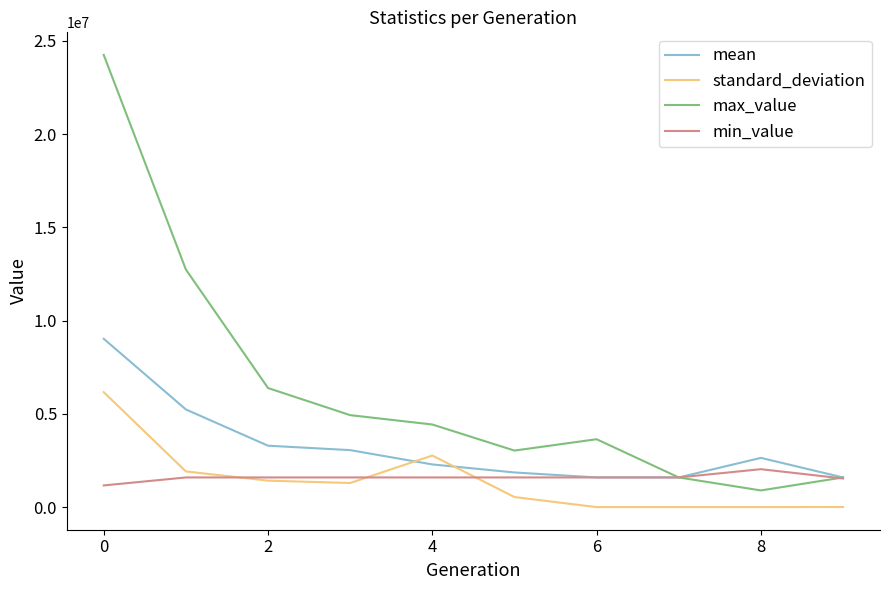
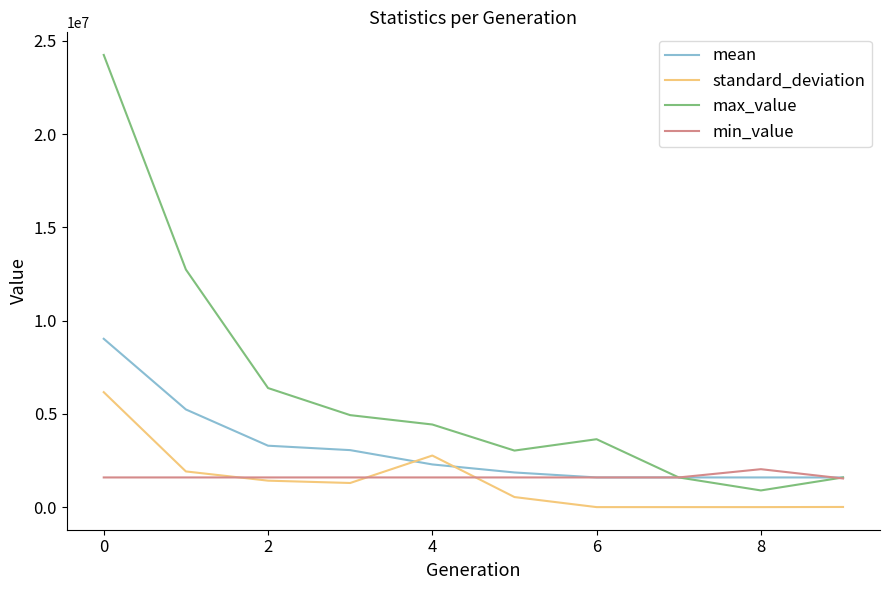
min_value, 0: 1200000 -> 1600000
mean, 8: 2600000 -> 1600000
